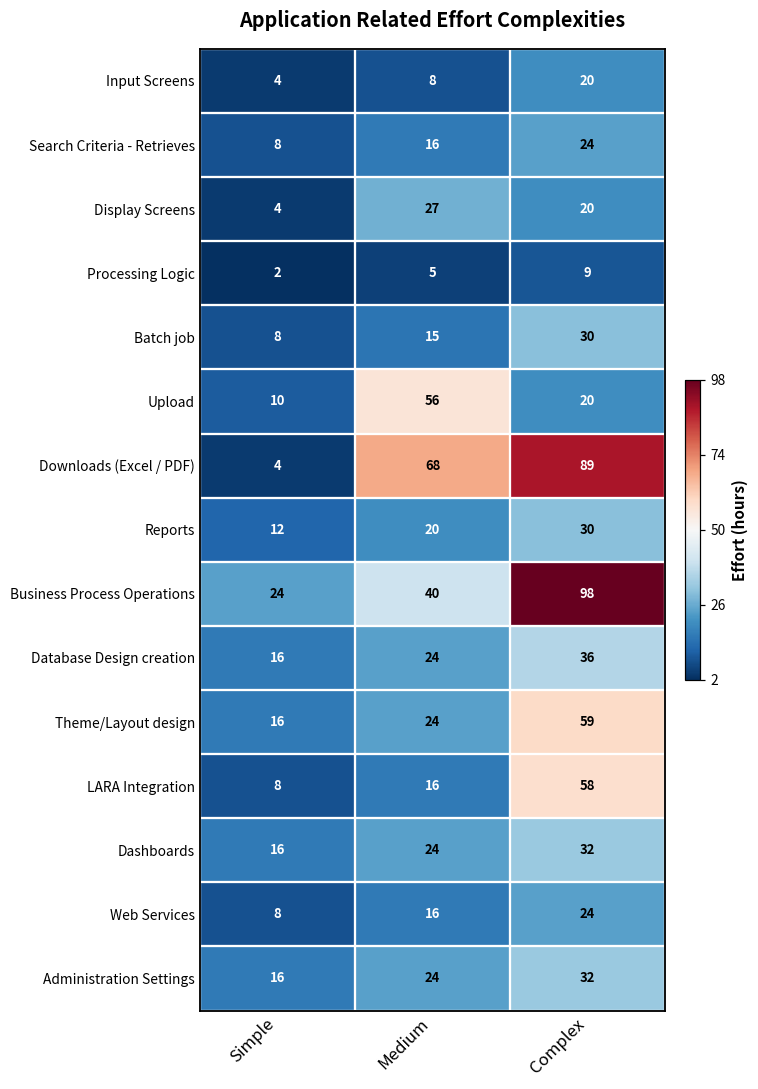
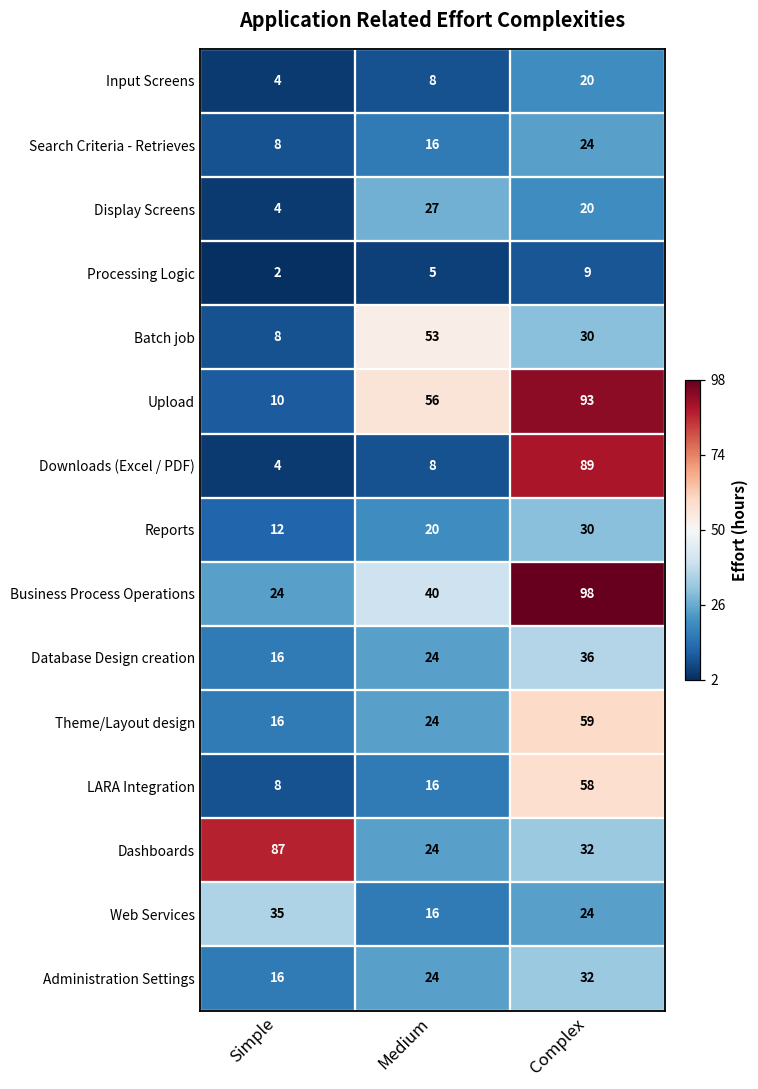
Batch job, Medium: 15 -> 53
Upload, Complex: 20 -> 93
Downloads (Excel / PDF), Medium: 68 -> 8
Dashboards, Simple: 16 -> 87
Web Services, Simple: 8 -> 35
